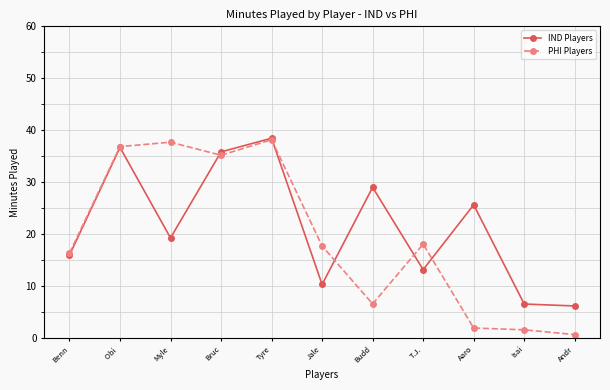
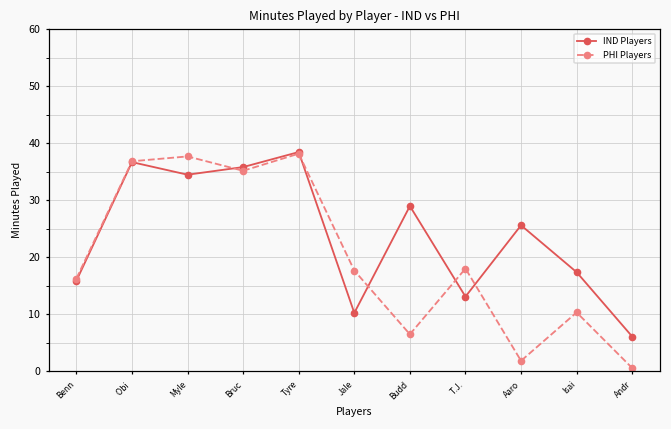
IND Players, Myle: 19 -> 34
IND Players, Isai: 6 -> 17
PHI Players, Isai: 2 -> 10
